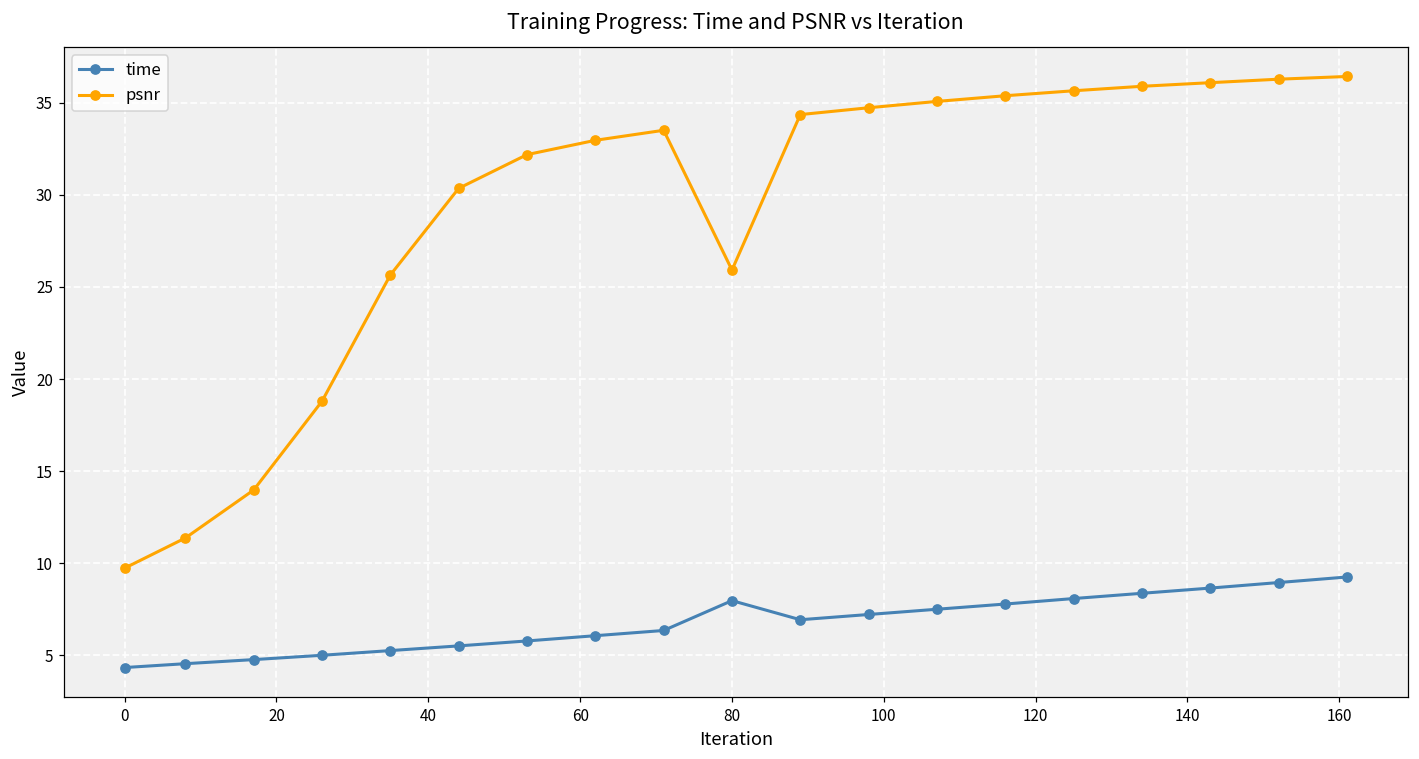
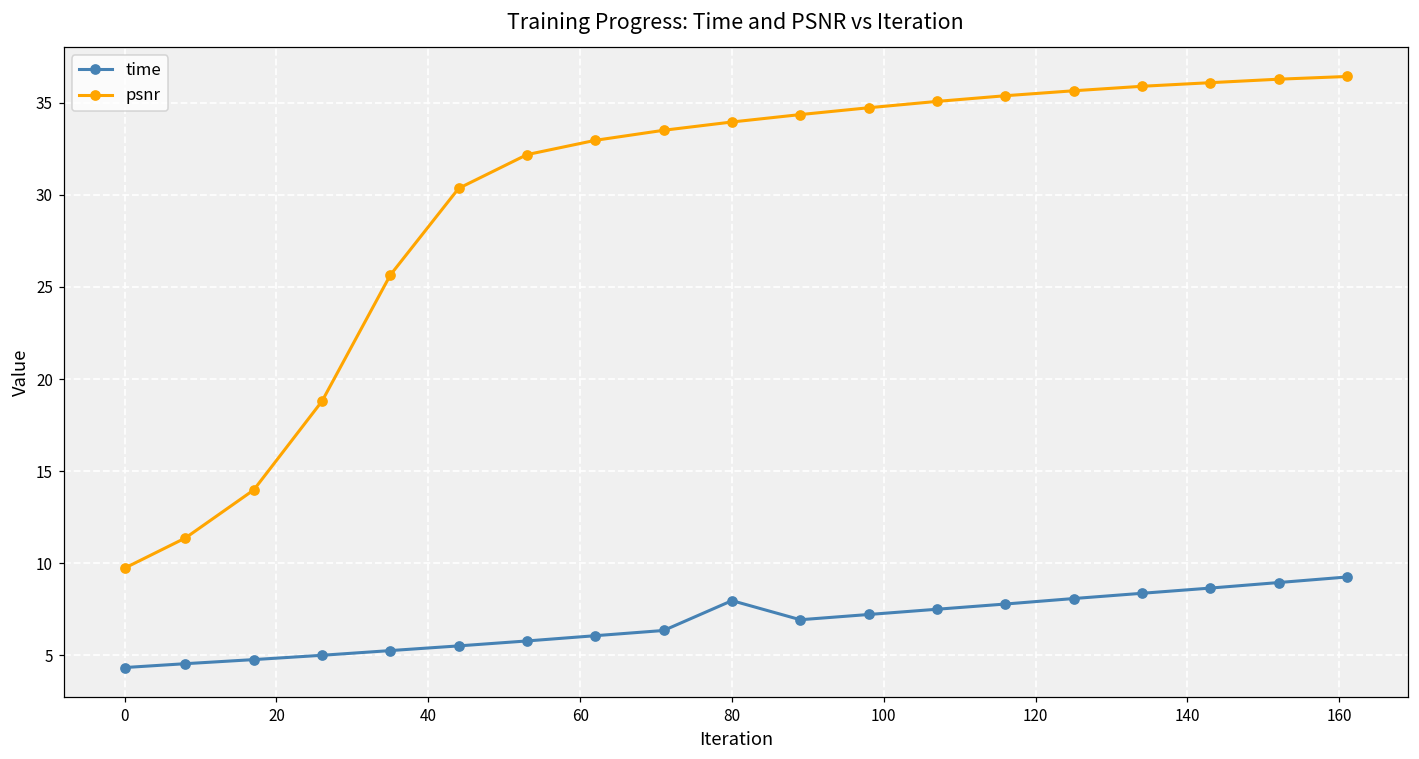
psnr, 80: 25.9 -> 34.0
